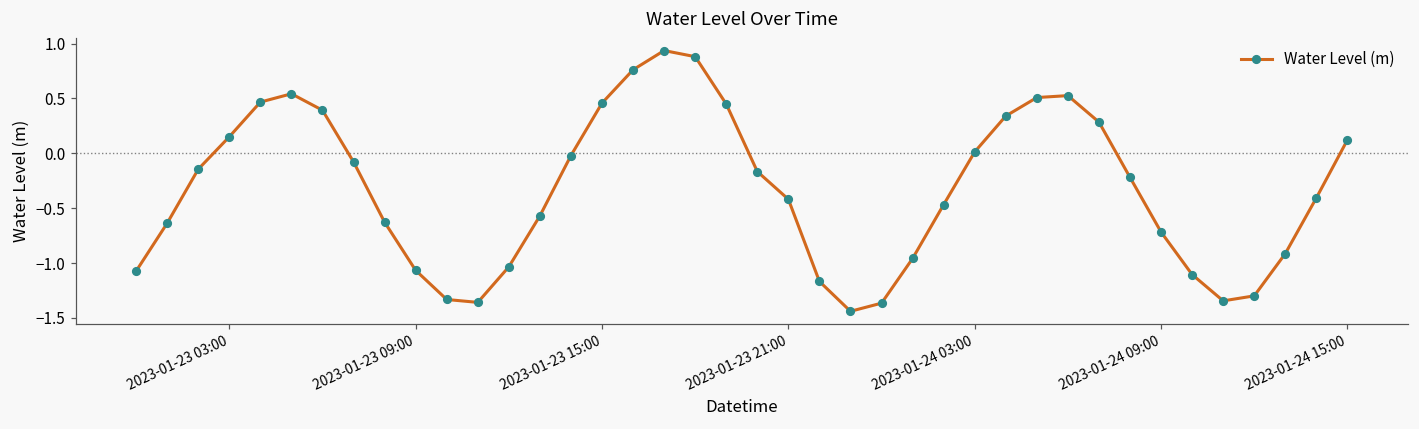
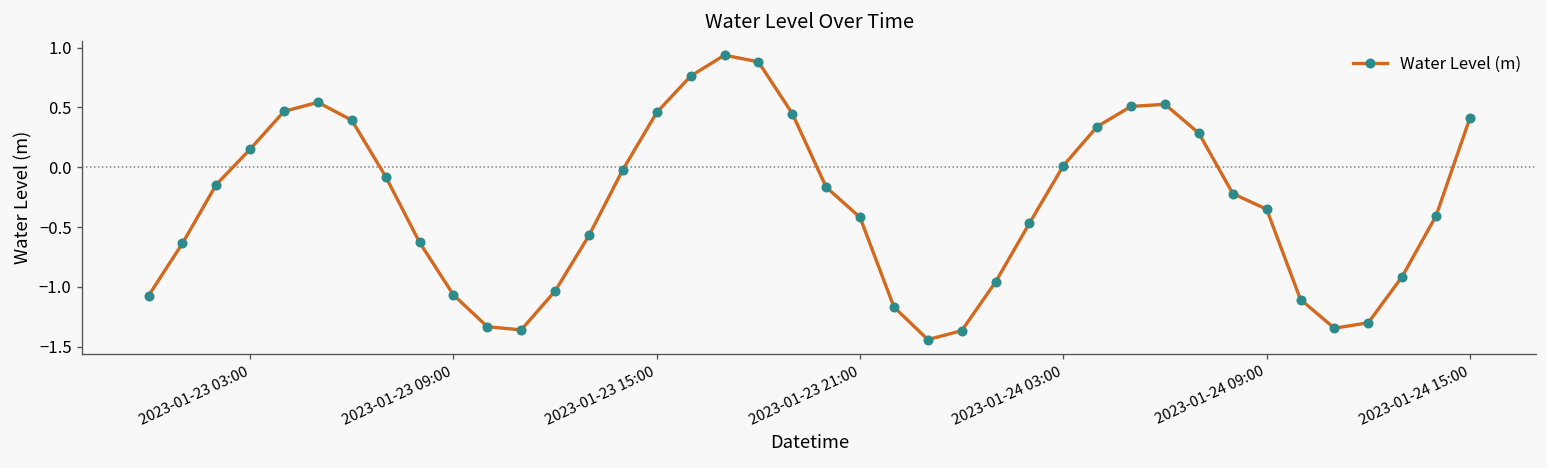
2023-01-24 09:00: -0.7 -> -0.4
2023-01-24 15:00: 0.1 -> 0.4
